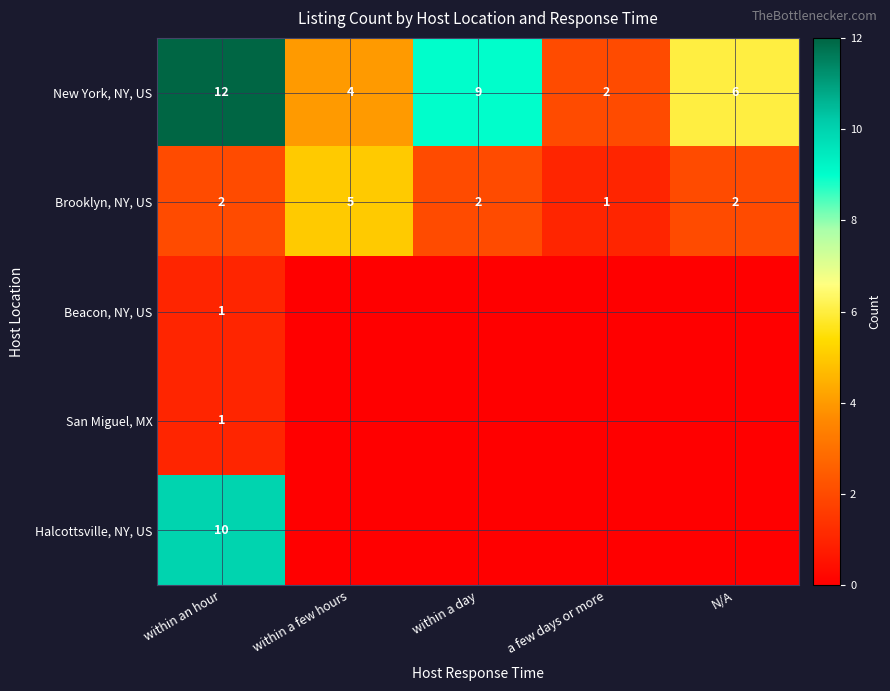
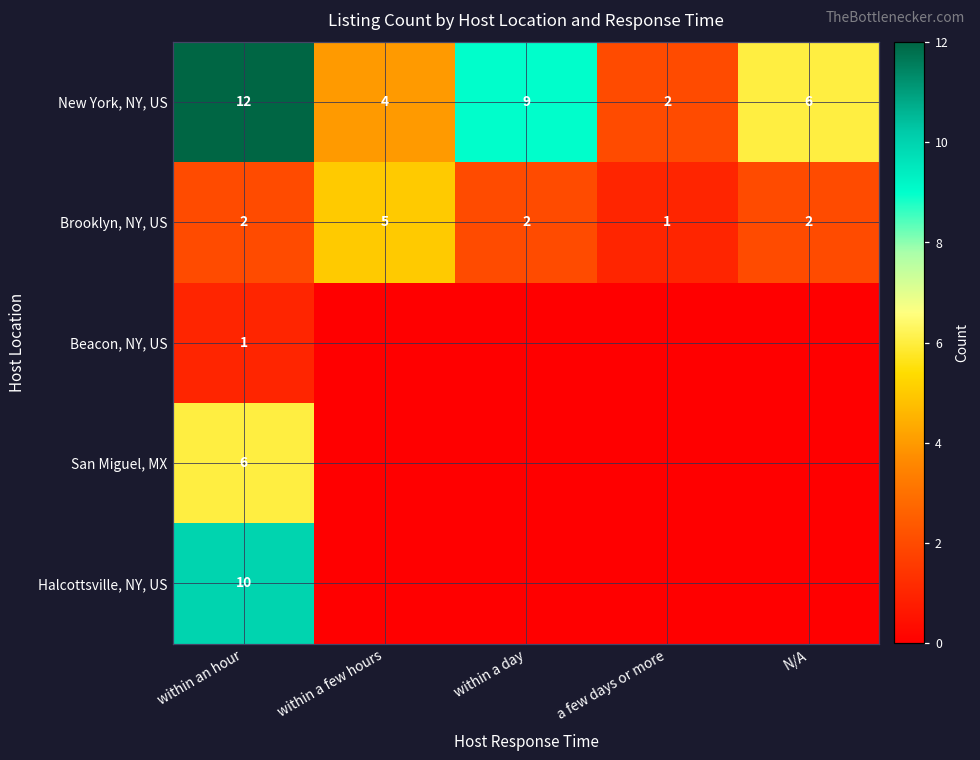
San Miguel, MX, within an hour: 1 -> 6
